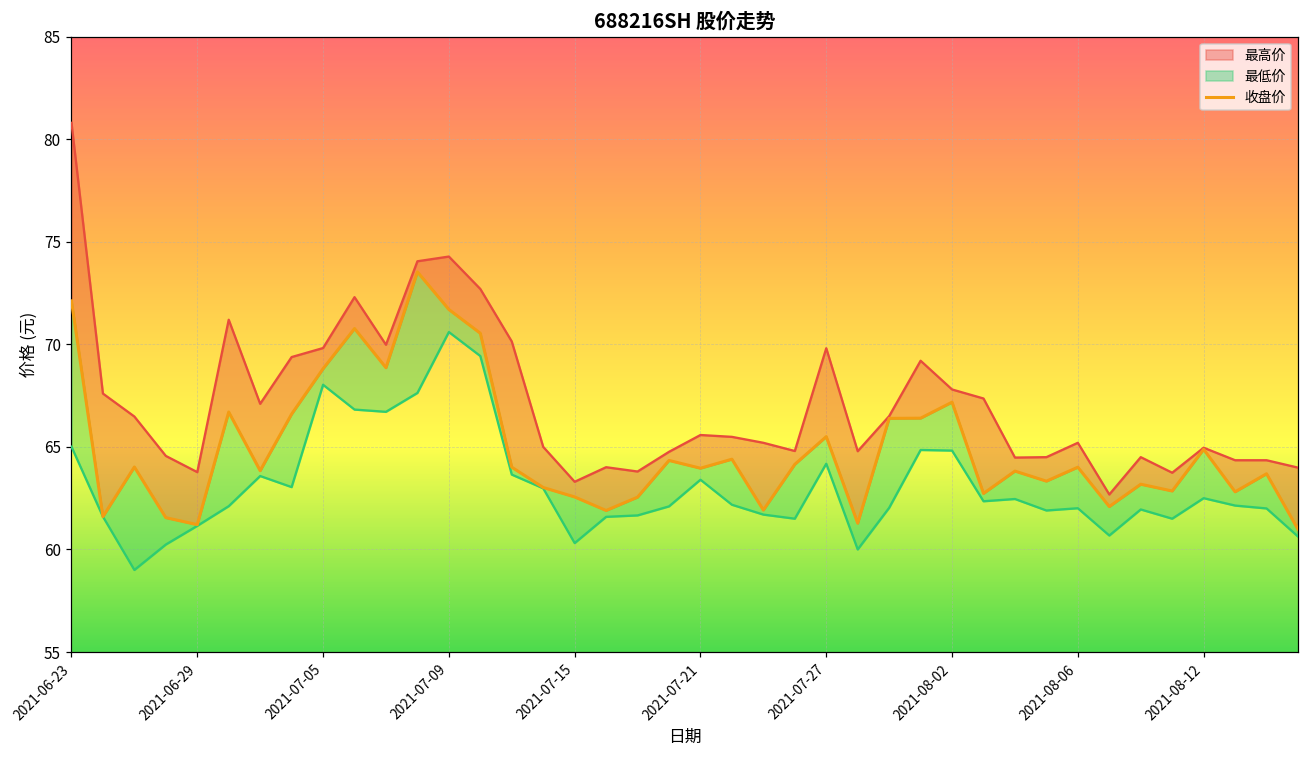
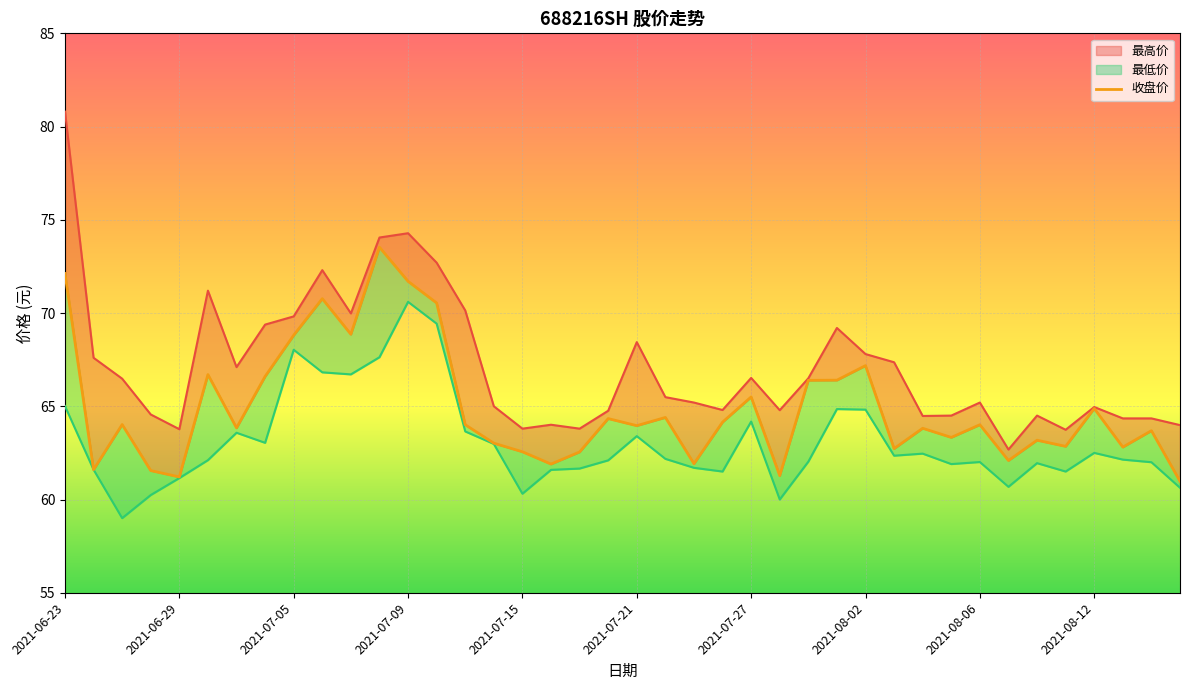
最高价, 2021-07-15: 63.3 -> 63.8
最高价, 2021-07-21: 65.6 -> 68.4
最高价, 2021-07-27: 69.8 -> 66.5
